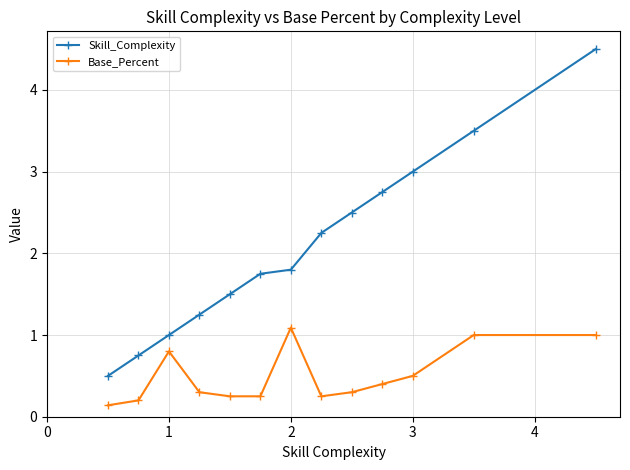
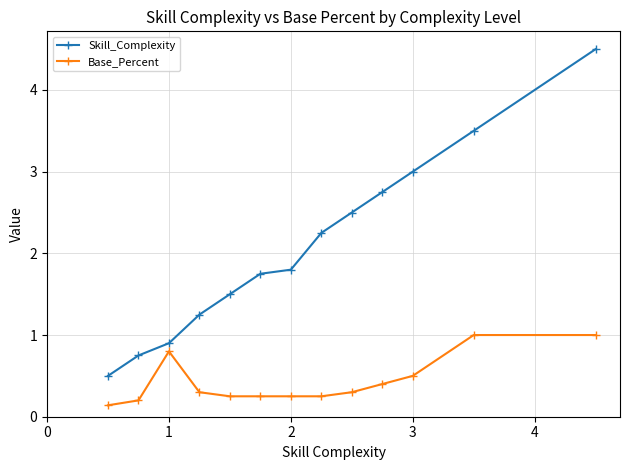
Skill_Complexity, 1: 1.0 -> 0.9
Base_Percent, 2: 1.1 -> 0.3
